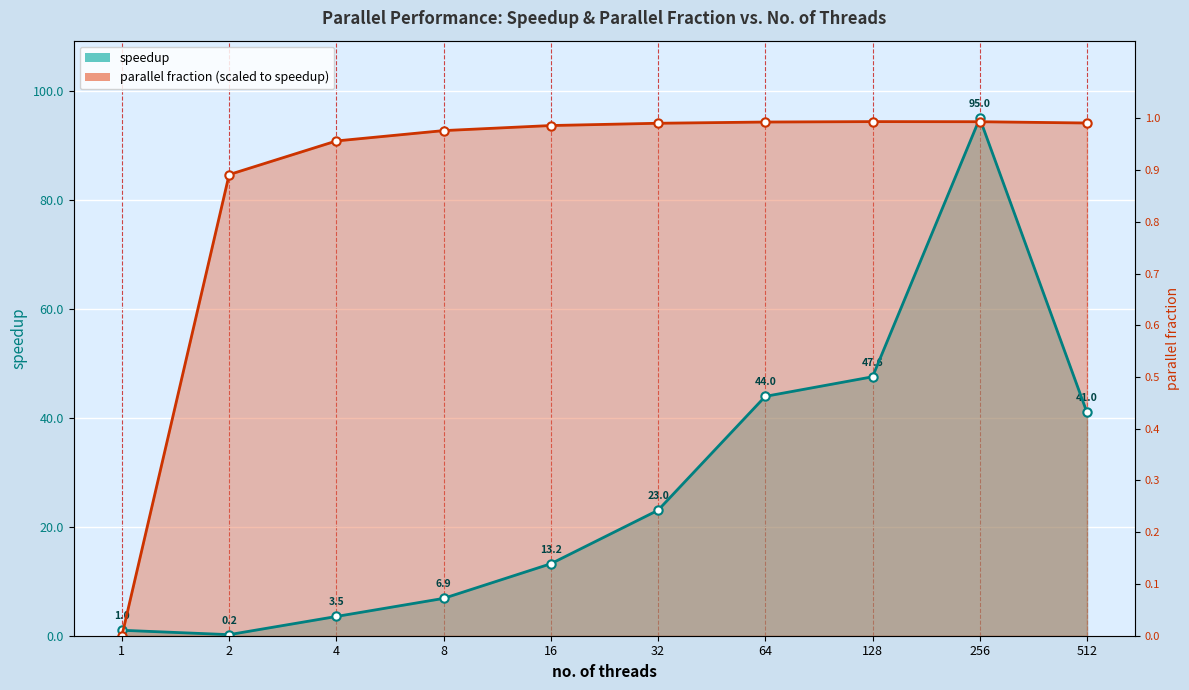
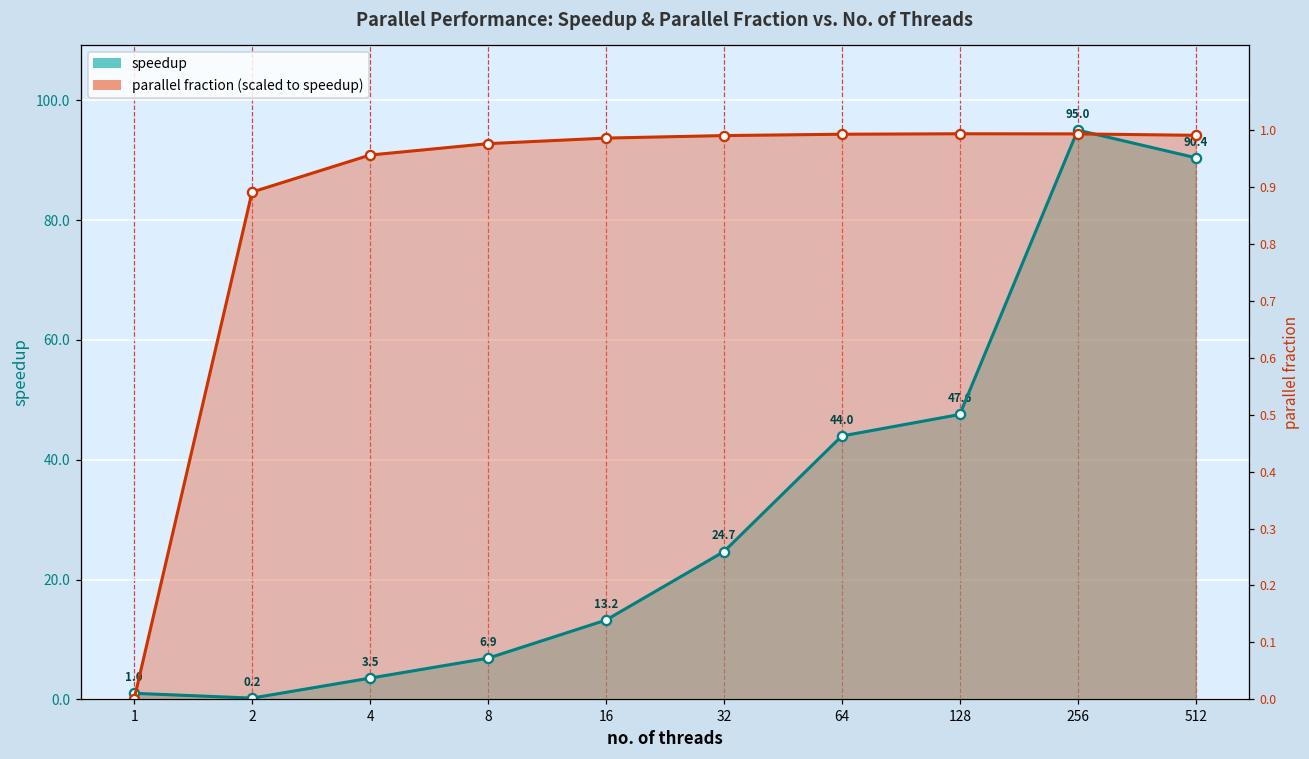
speedup, 32: 23.0 -> 24.7
speedup, 512: 41.0 -> 90.4
